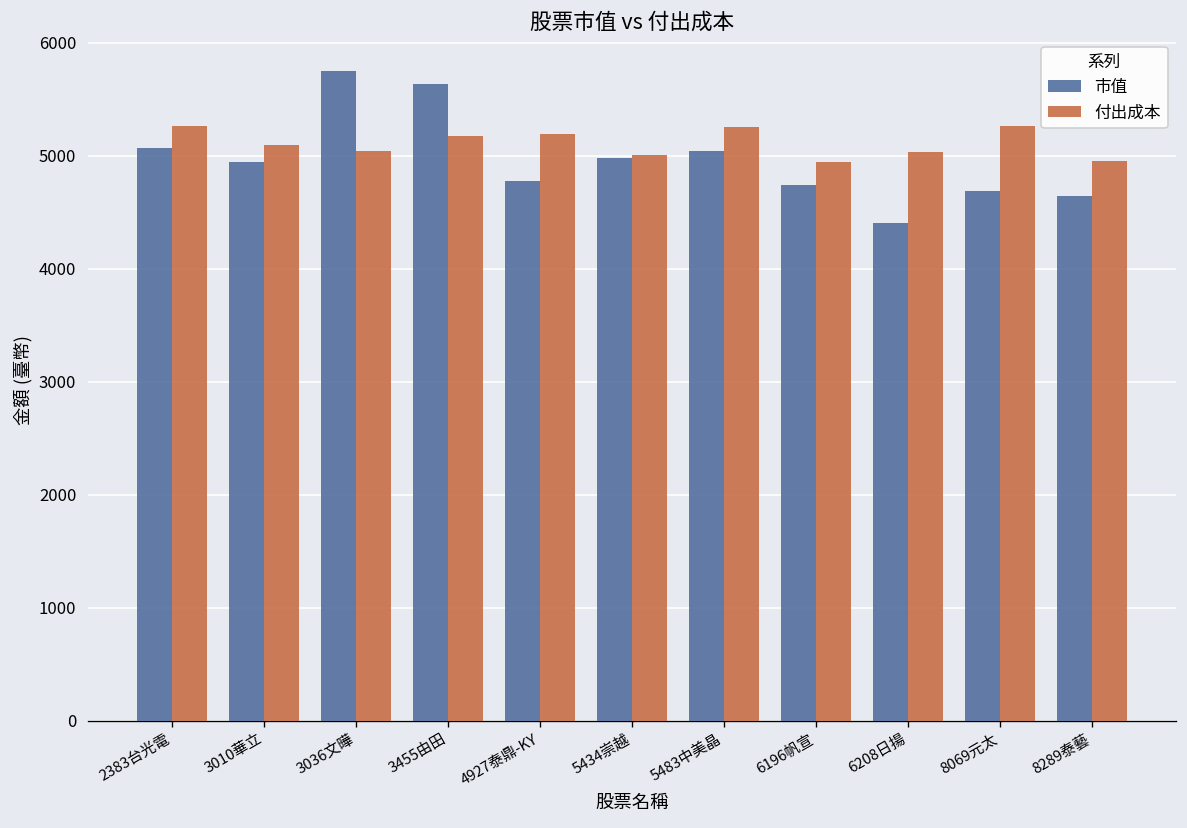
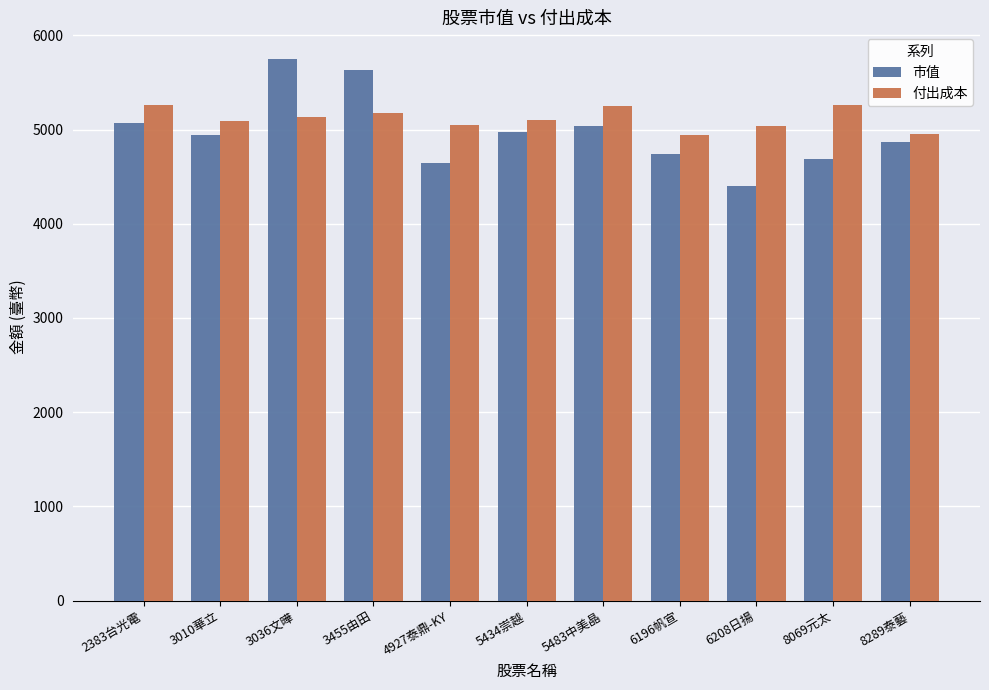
付出成本, 3036文曄: 5000 -> 5100
市值, 4927泰鼎-KY: 4800 -> 4600
付出成本, 4927泰鼎-KY: 5200 -> 5100
付出成本, 5434崇越: 5000 -> 5100
市值, 8289泰藝: 4600 -> 4900
